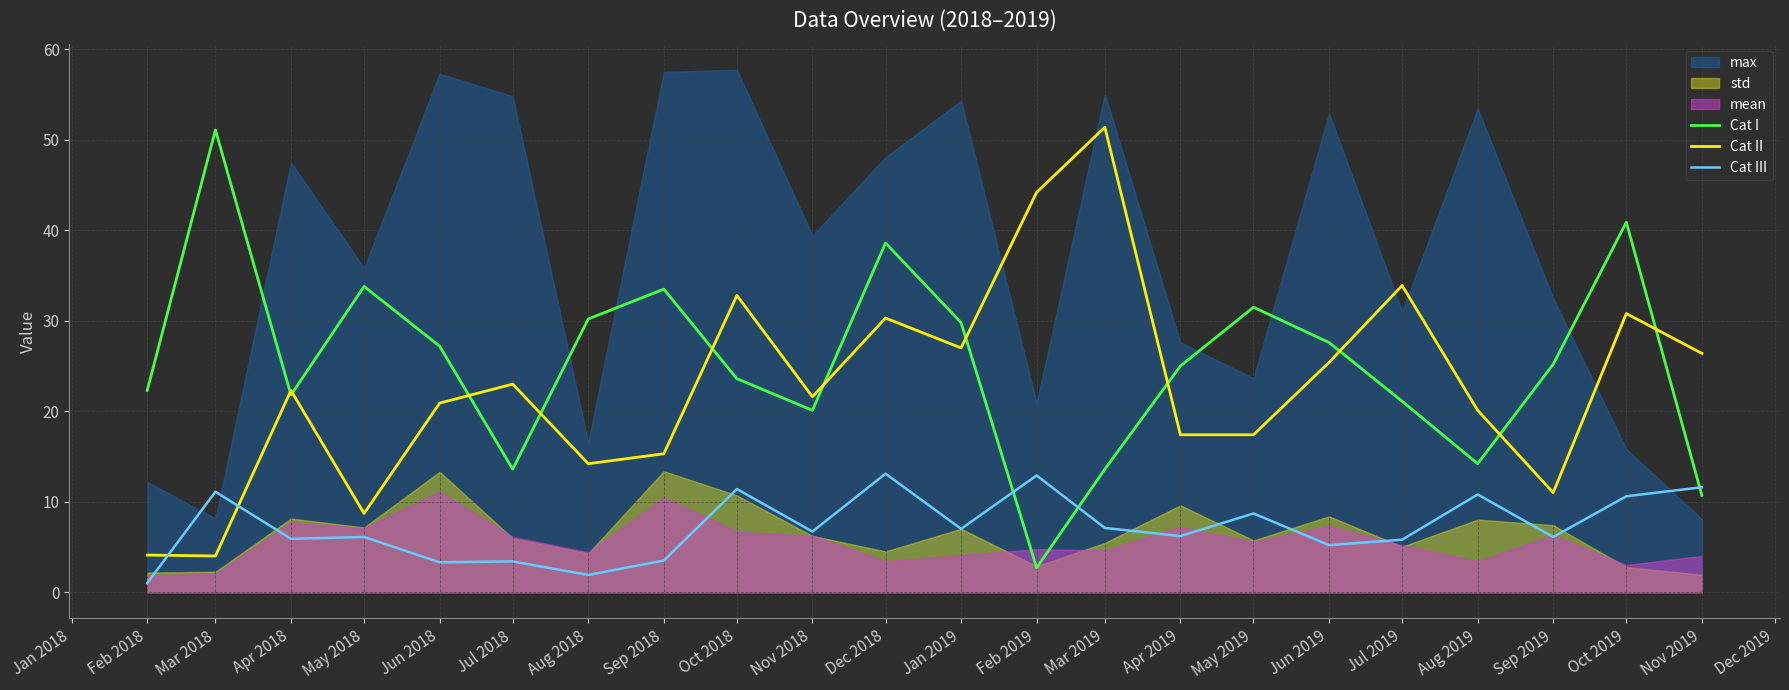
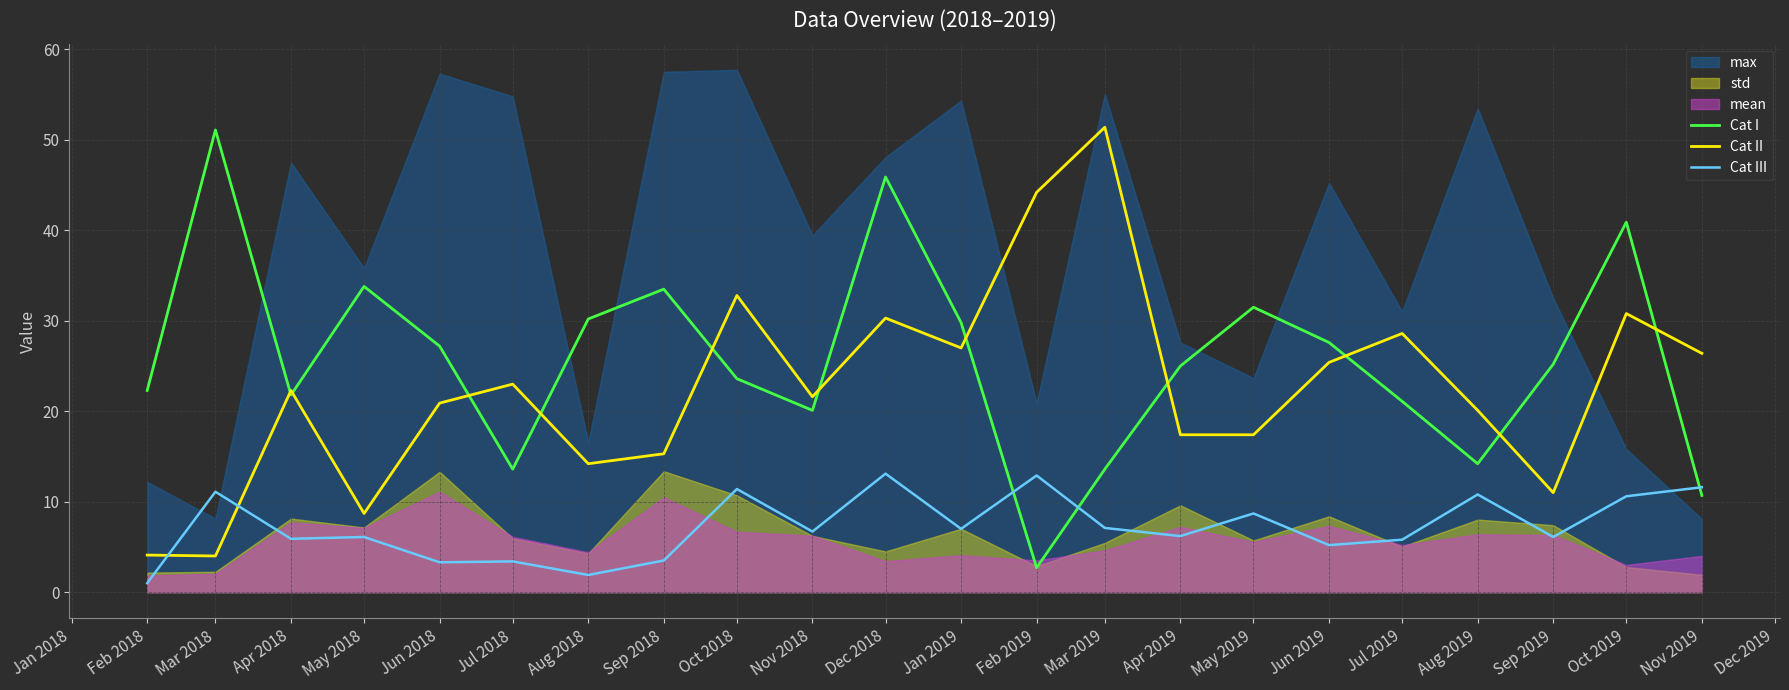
Cat I, Dec 2018: 39 -> 46
mean, Feb 2019: 5 -> 4
max, Jun 2019: 53 -> 45
Cat II, Jul 2019: 34 -> 29
mean, Aug 2019: 3 -> 6
